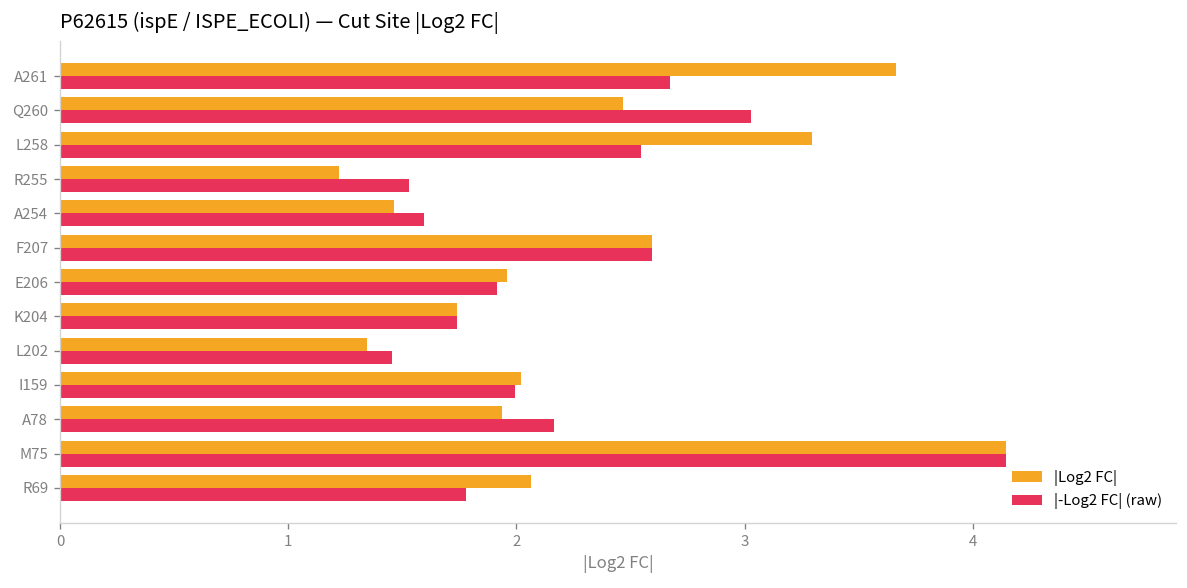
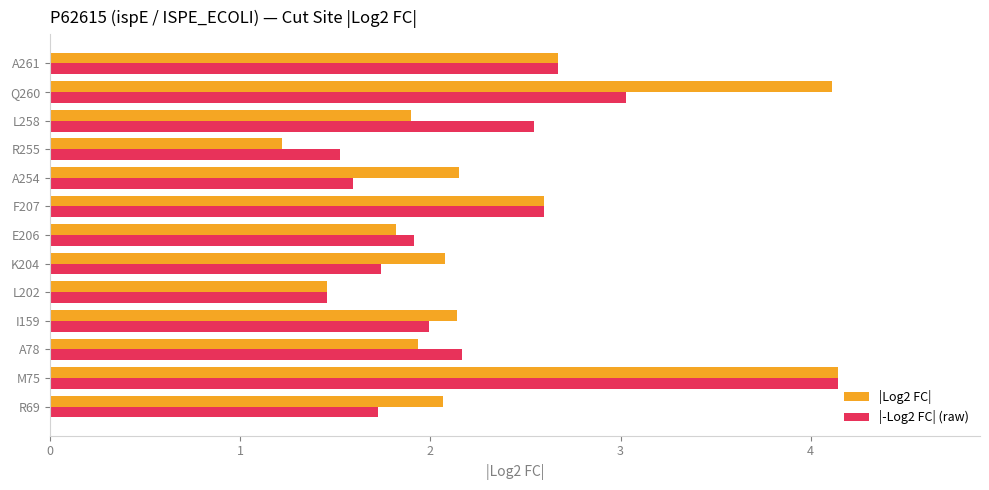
|Log2 FC|, A261: 3.66 -> 2.67
|Log2 FC|, Q260: 2.47 -> 4.11
|Log2 FC|, L258: 3.30 -> 1.90
|Log2 FC|, A254: 1.46 -> 2.15
|Log2 FC|, E206: 1.96 -> 1.82
|Log2 FC|, K204: 1.74 -> 2.08
|Log2 FC|, L202: 1.34 -> 1.46
|Log2 FC|, I159: 2.02 -> 2.14
|-Log2 FC| (raw), R69: 1.78 -> 1.73
